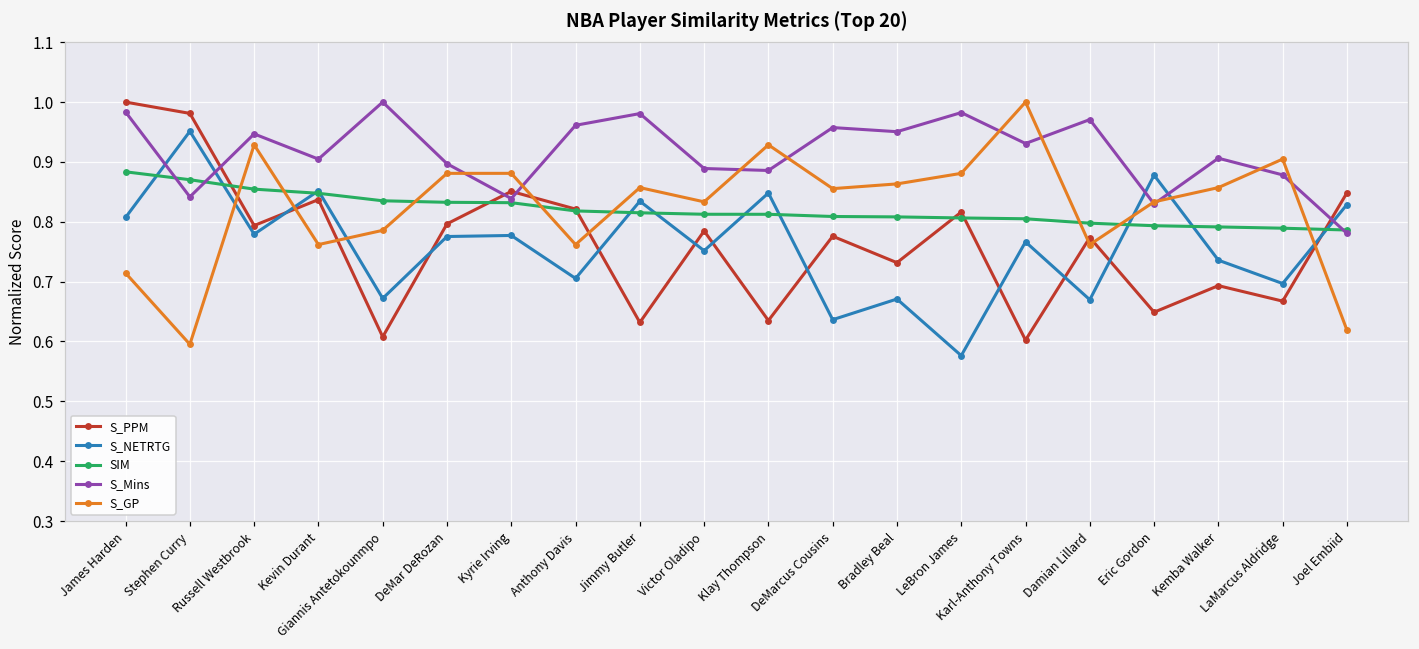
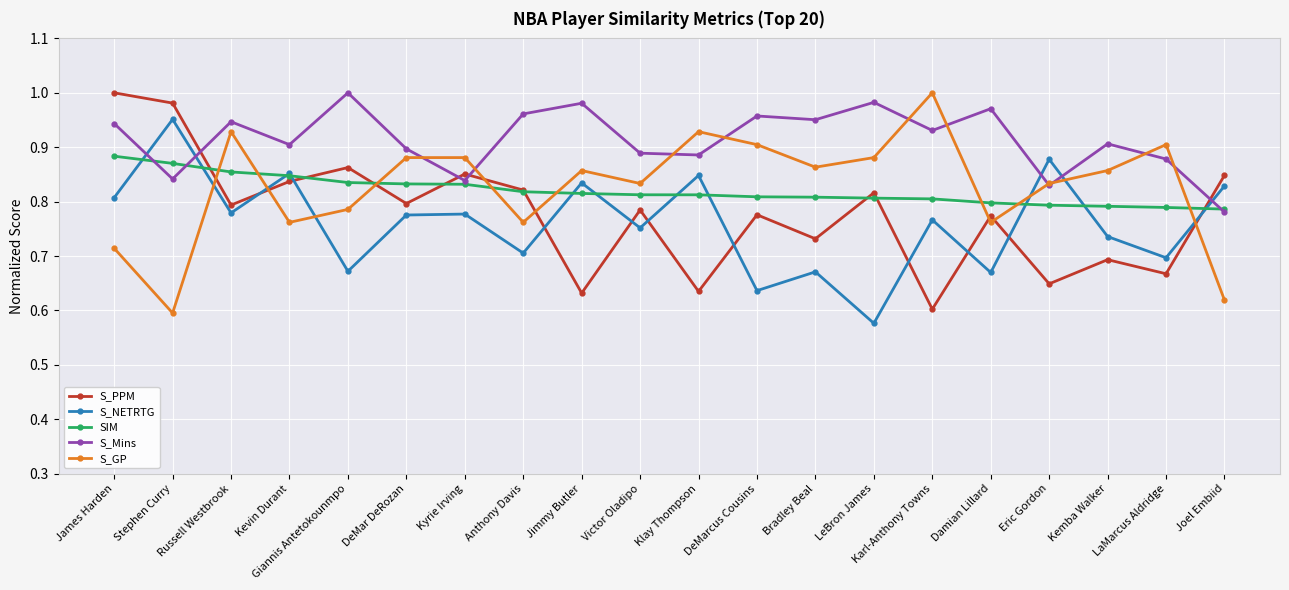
S_Mins, James Harden: 0.98 -> 0.94
S_PPM, Giannis Antetokounmpo: 0.61 -> 0.86
S_GP, DeMarcus Cousins: 0.86 -> 0.90
